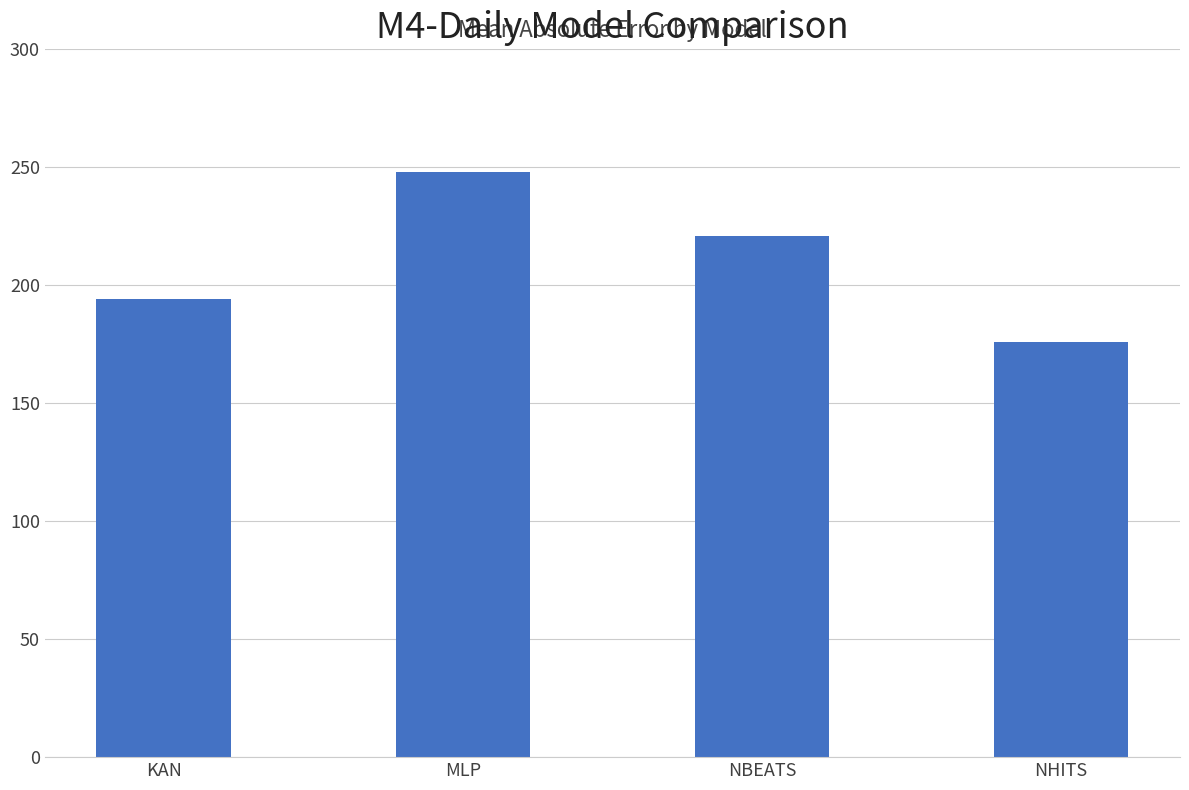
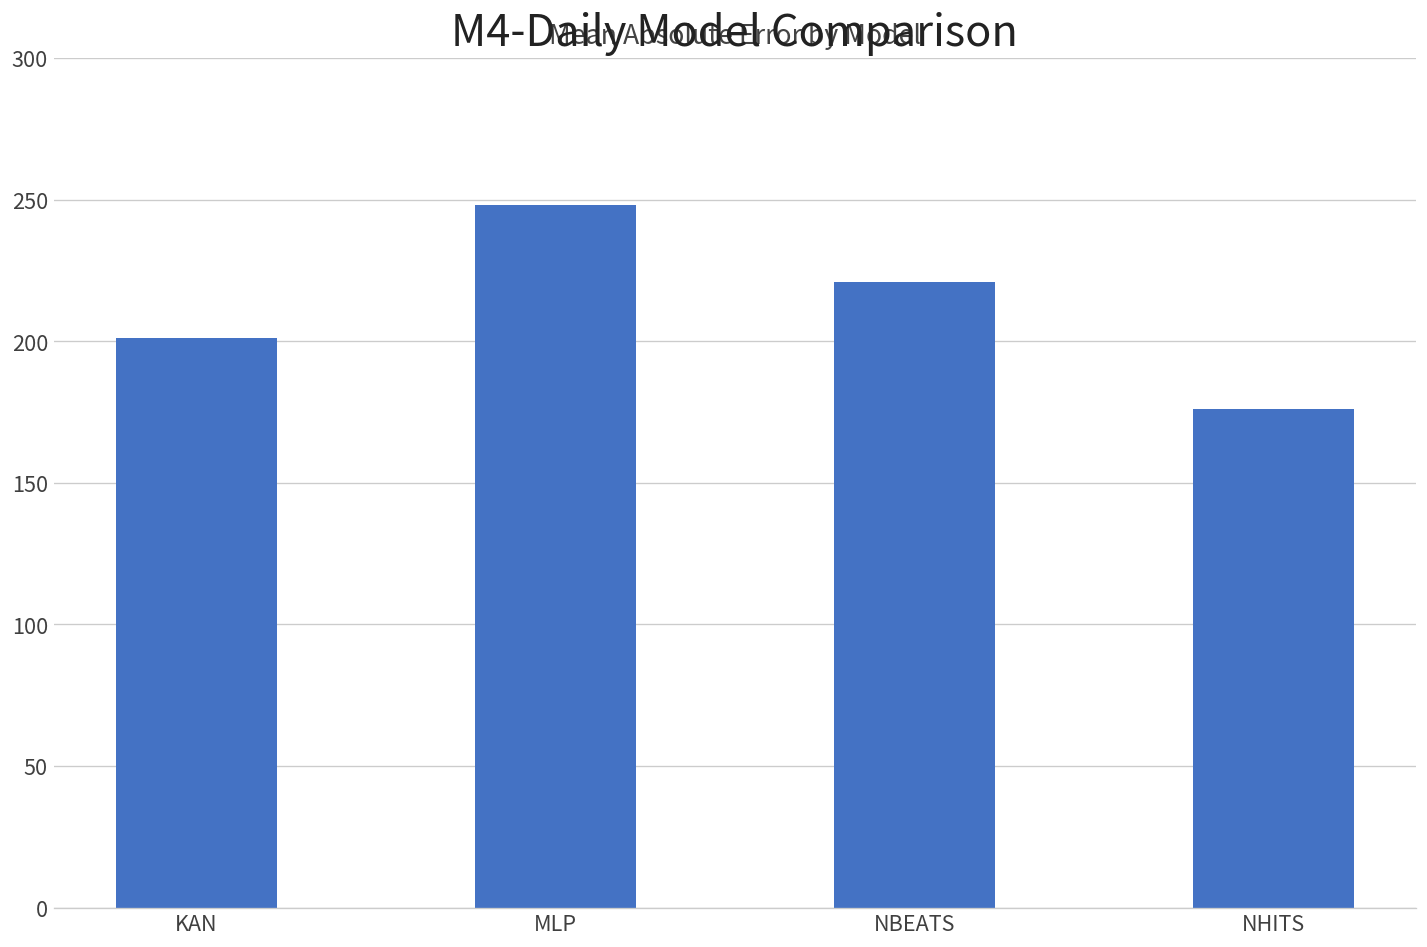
KAN: 194 -> 201
